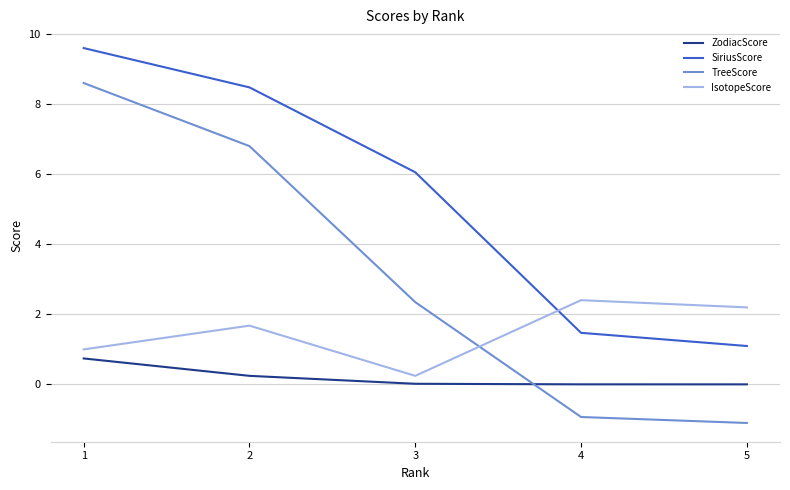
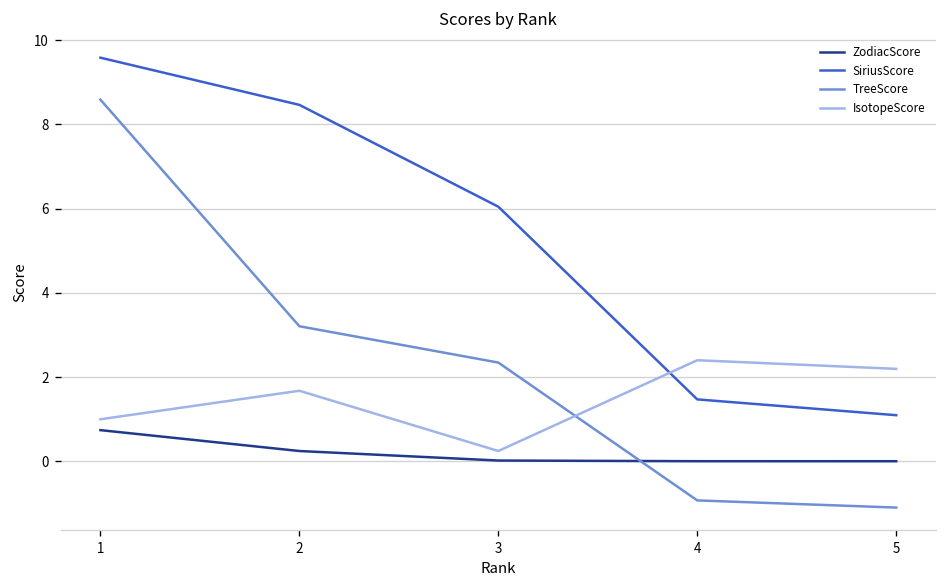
TreeScore, 2: 6.8 -> 3.2
